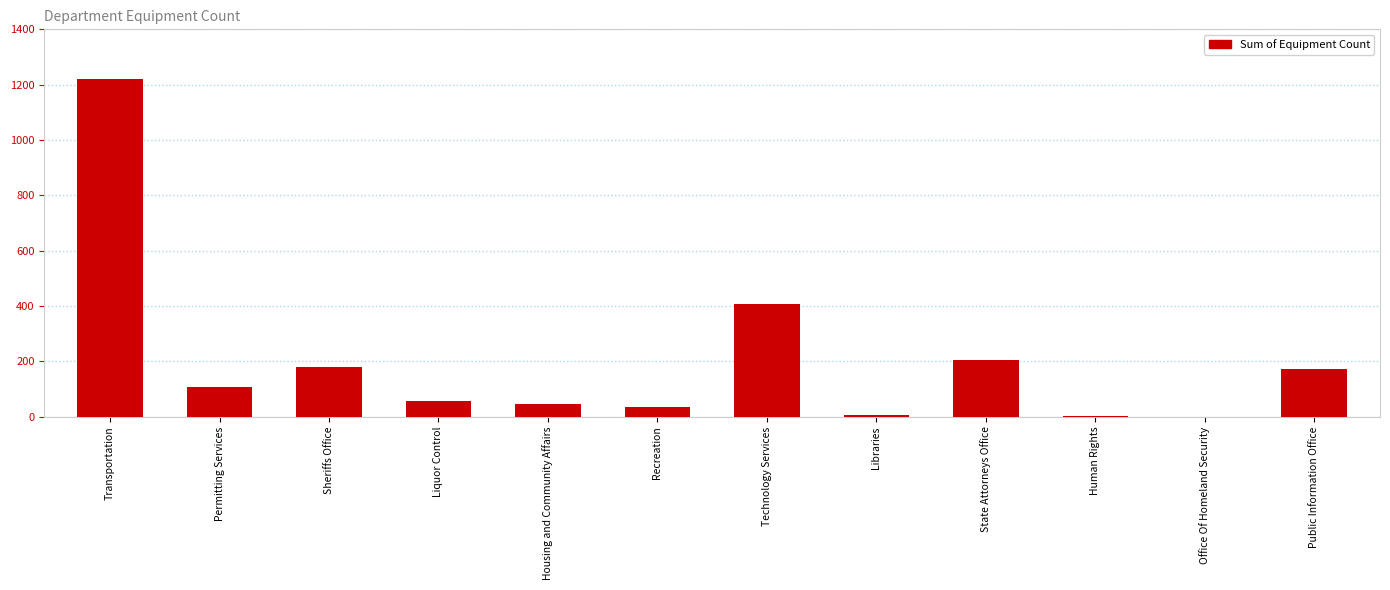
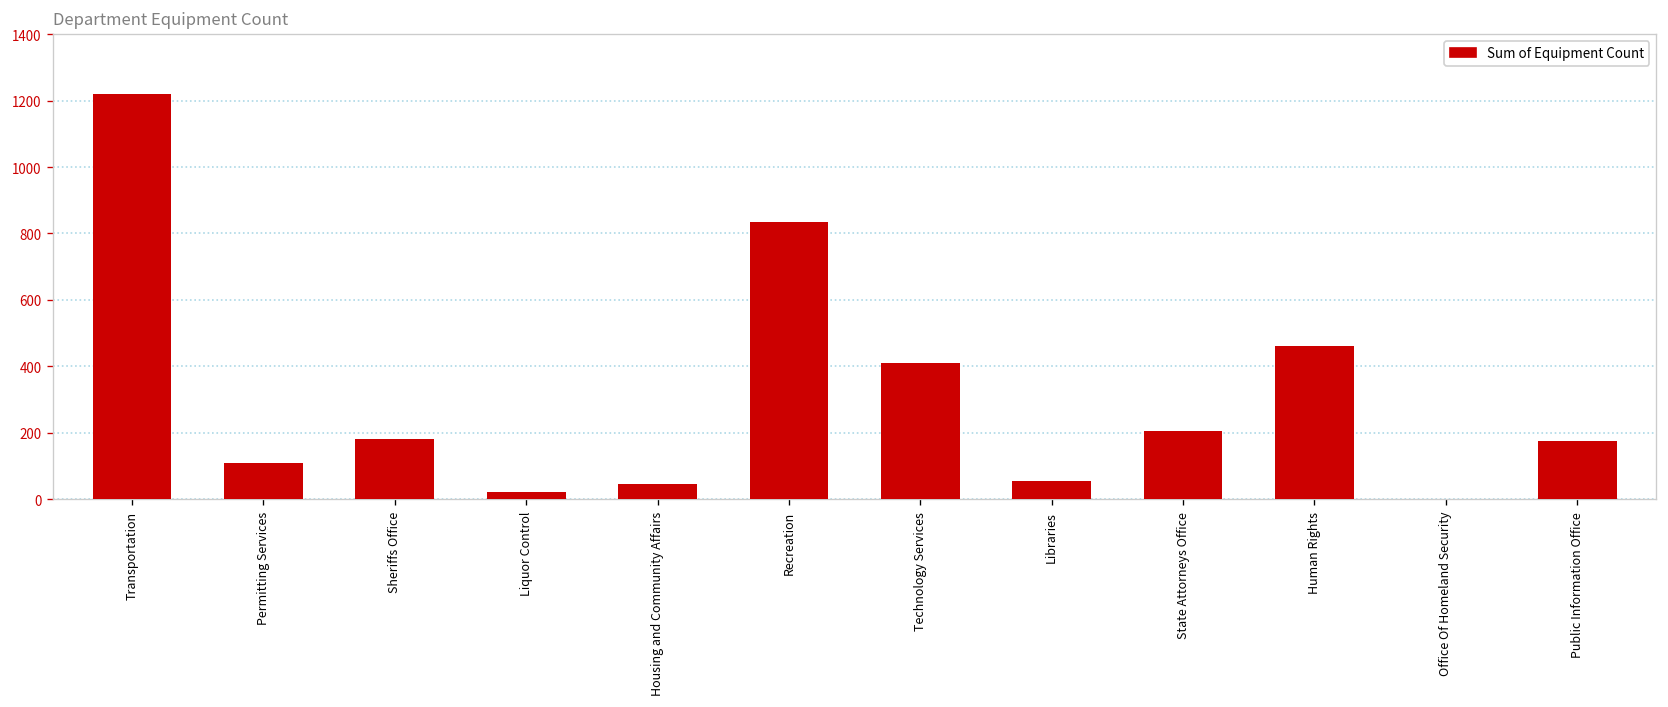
Liquor Control: 60 -> 20
Recreation: 40 -> 830
Libraries: 10 -> 60
Human Rights: 0 -> 460
